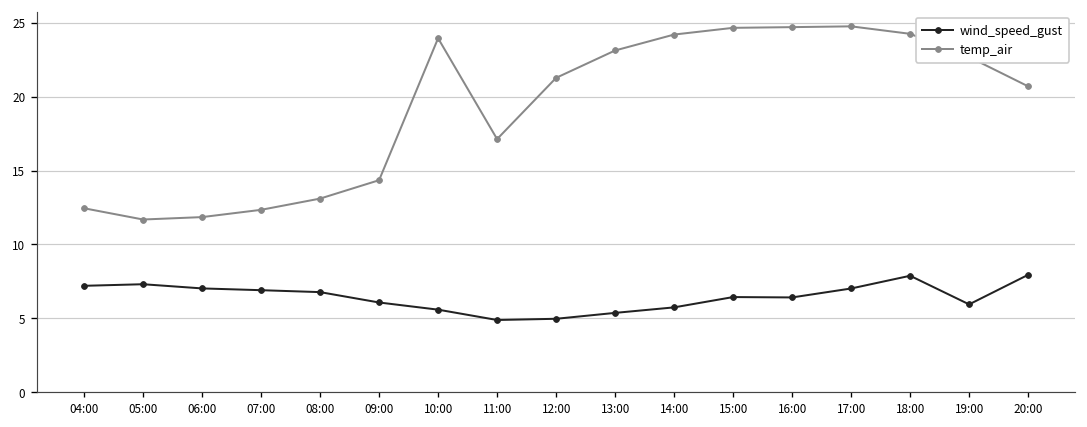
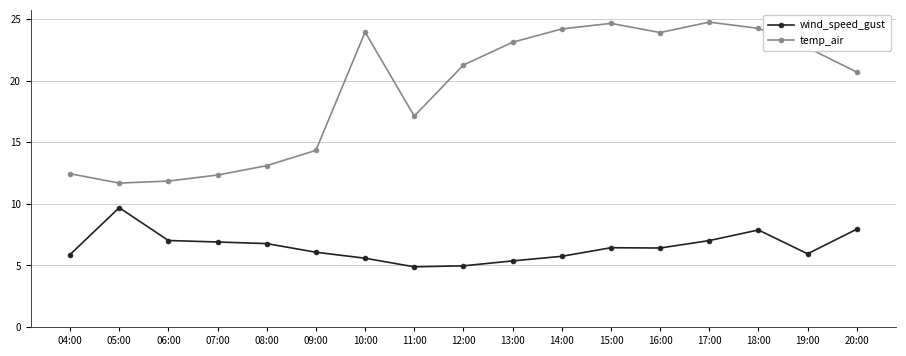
wind_speed_gust, 04:00: 7.2 -> 5.9
wind_speed_gust, 05:00: 7.3 -> 9.7
temp_air, 16:00: 24.7 -> 23.9
